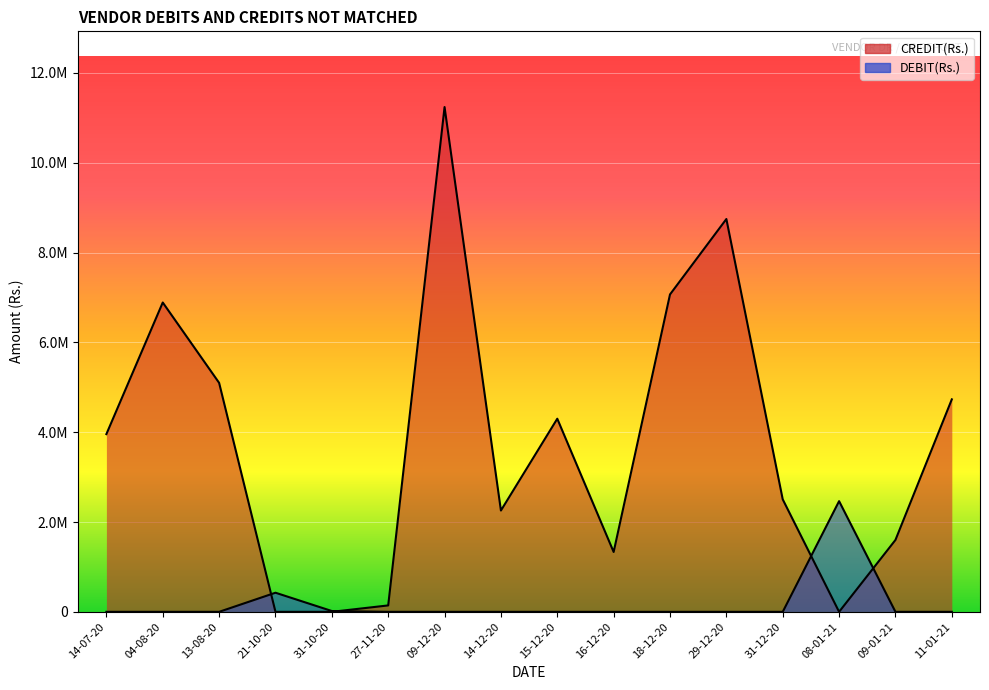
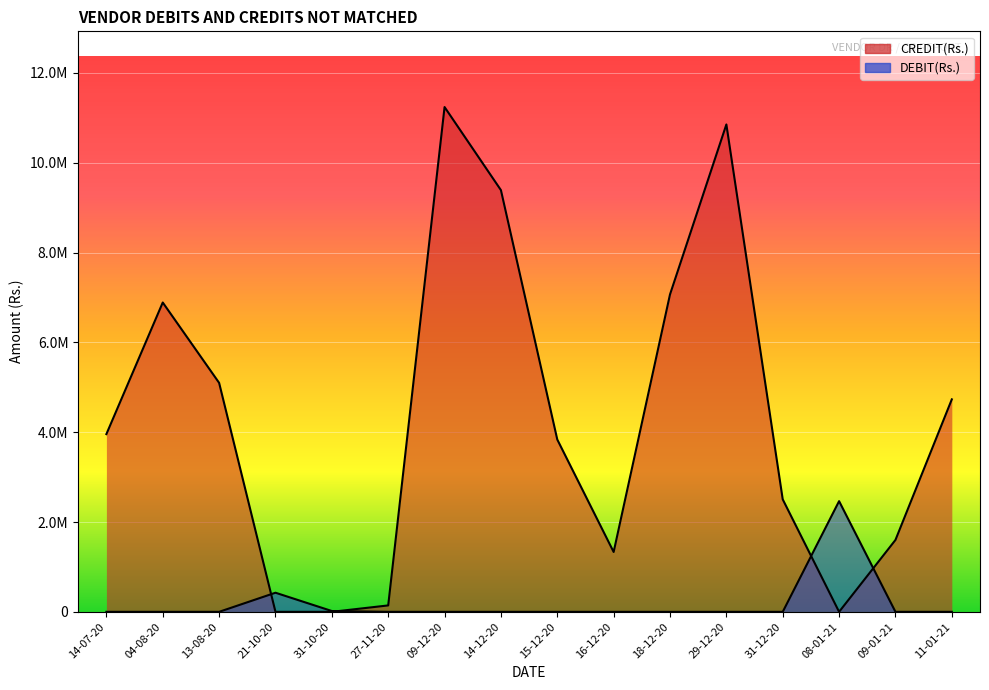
CREDIT(Rs.), 14-12-20: 2300000 -> 9400000
CREDIT(Rs.), 15-12-20: 4300000 -> 3800000
CREDIT(Rs.), 29-12-20: 8700000 -> 10900000
